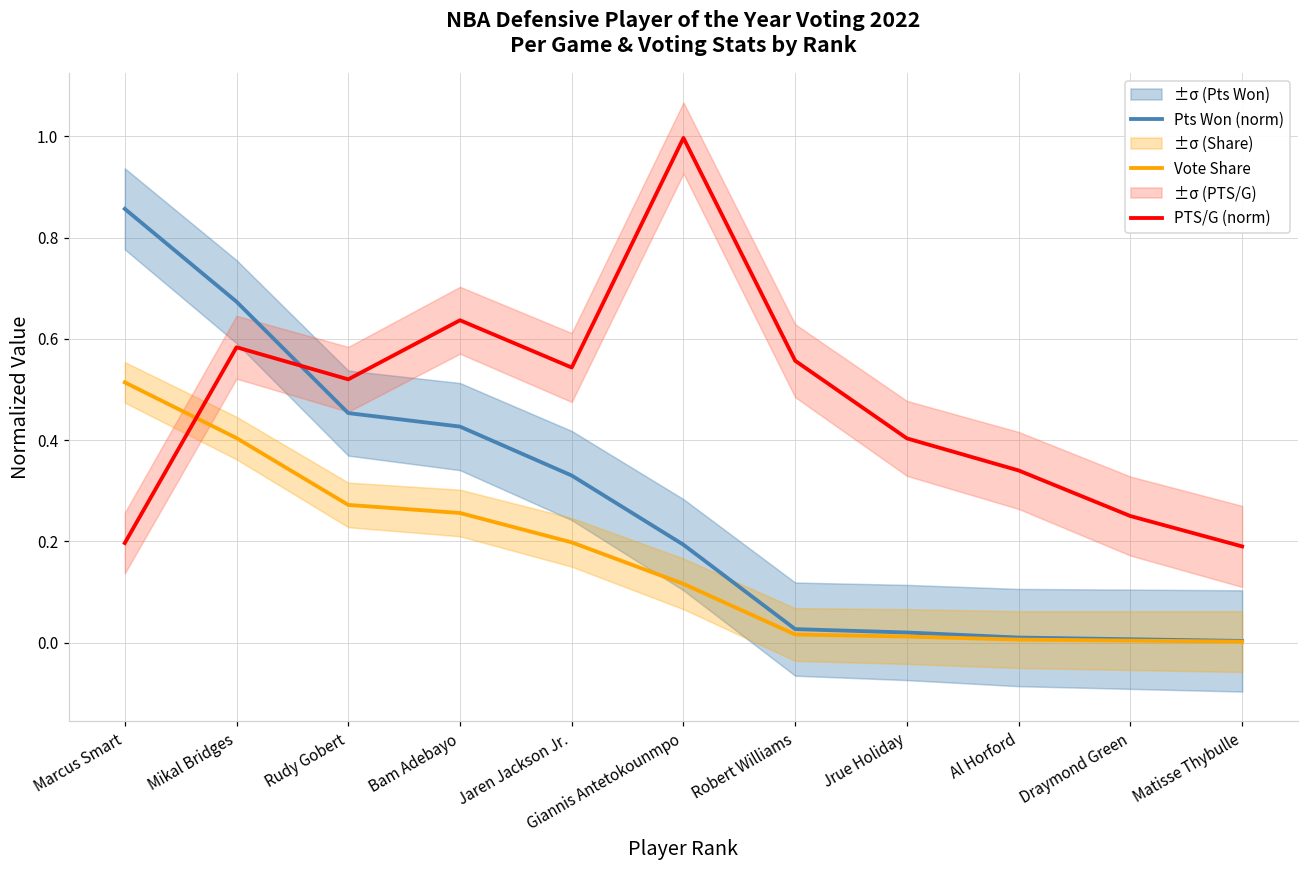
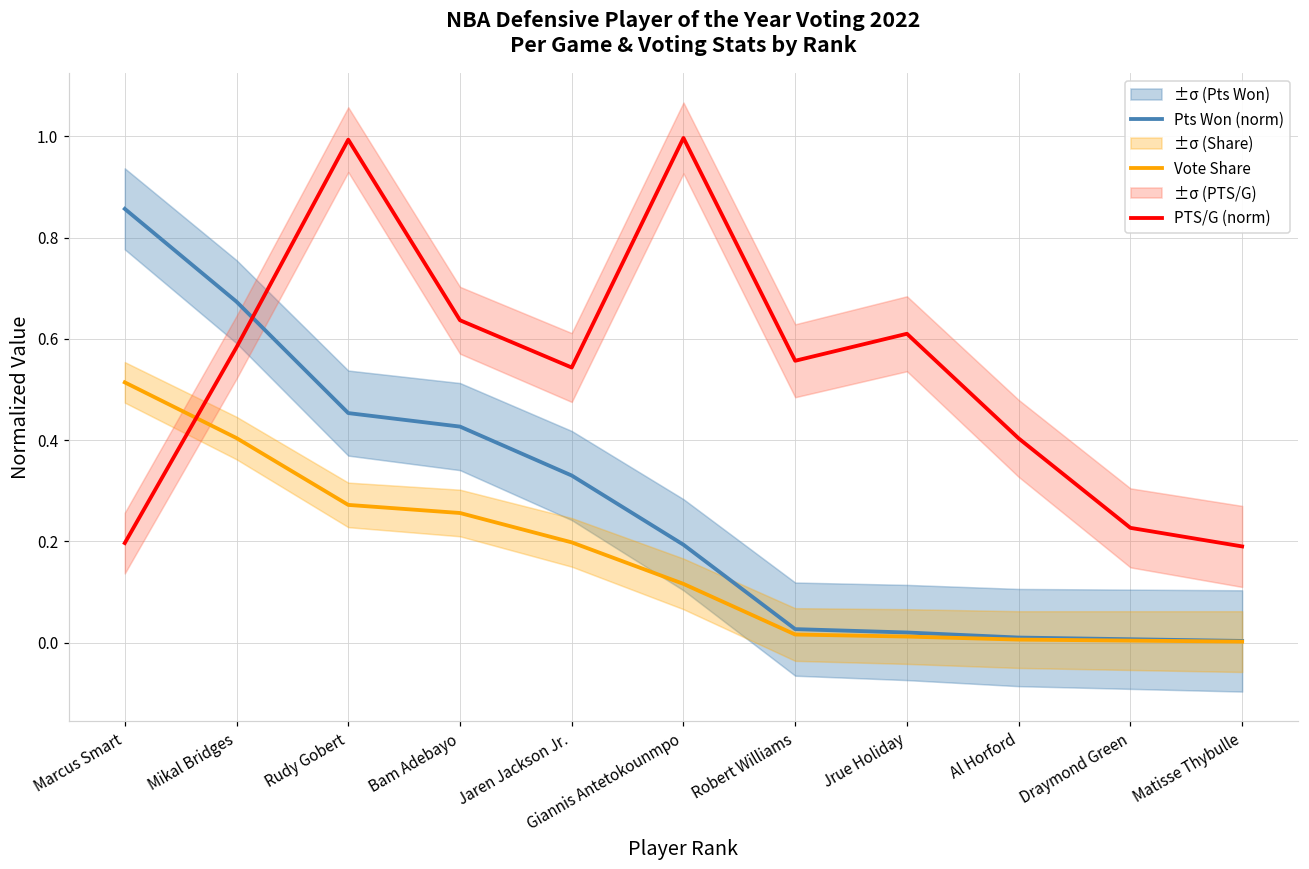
PTS/G (norm), Rudy Gobert: 0.52 -> 0.99
PTS/G (norm), Jrue Holiday: 0.40 -> 0.61
PTS/G (norm), Al Horford: 0.34 -> 0.40
PTS/G (norm), Draymond Green: 0.25 -> 0.23
